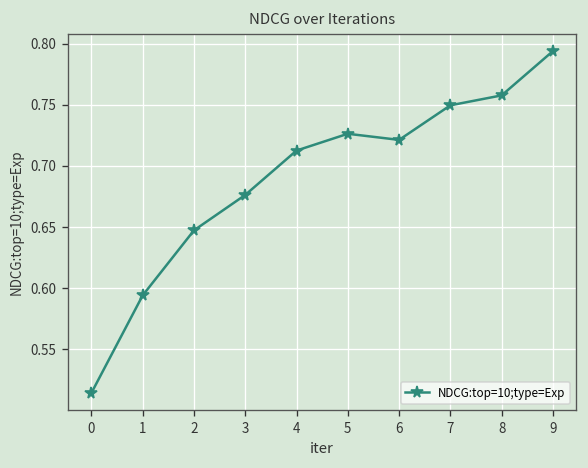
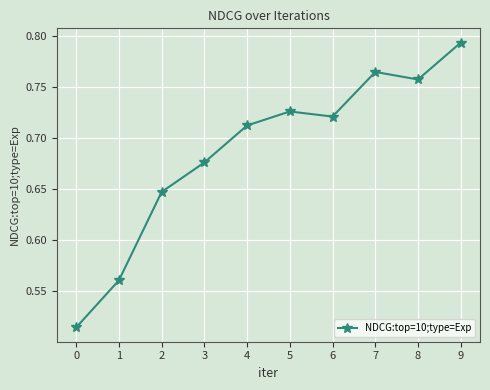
1: 0.594 -> 0.561
7: 0.750 -> 0.765
